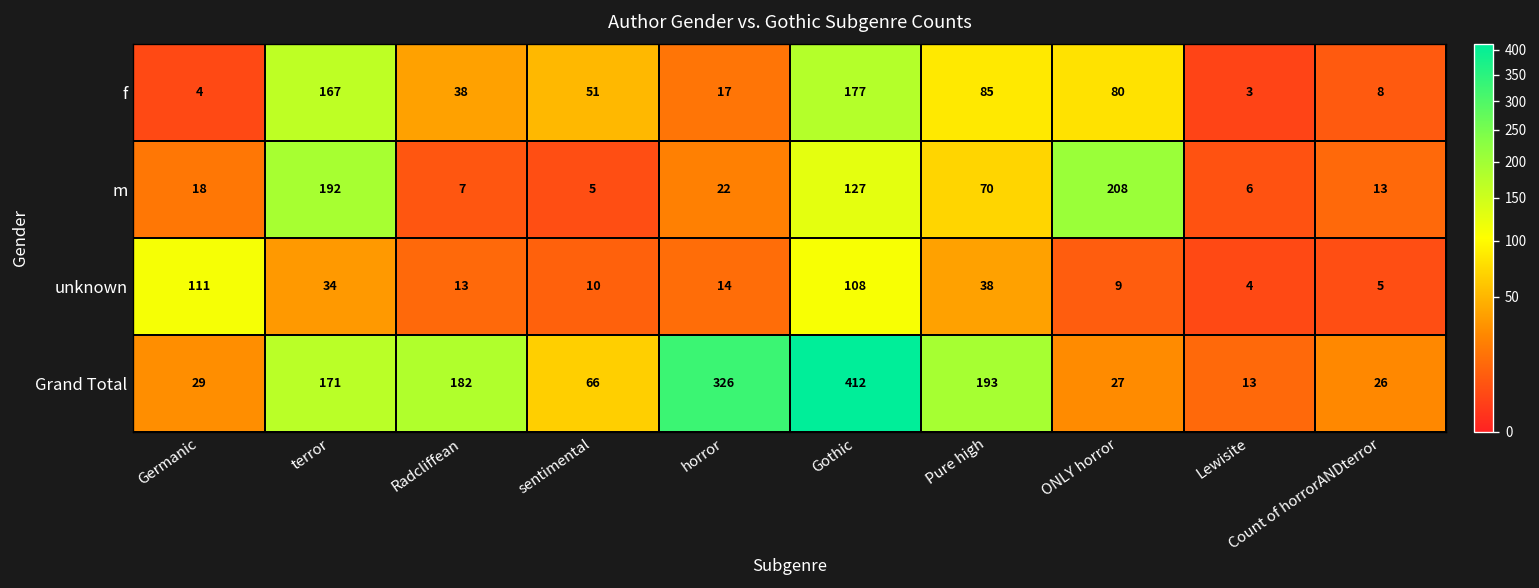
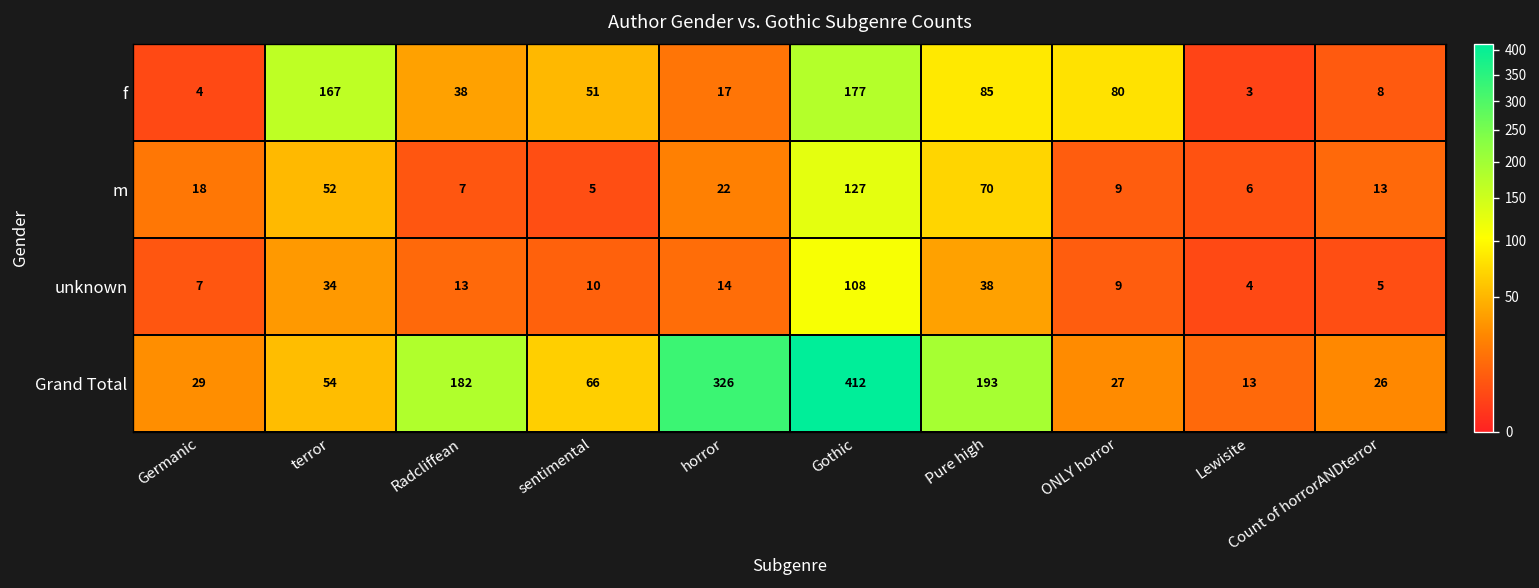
m, terror: 192 -> 52
m, ONLY horror: 208 -> 9
unknown, Germanic: 111 -> 7
Grand Total, terror: 171 -> 54
